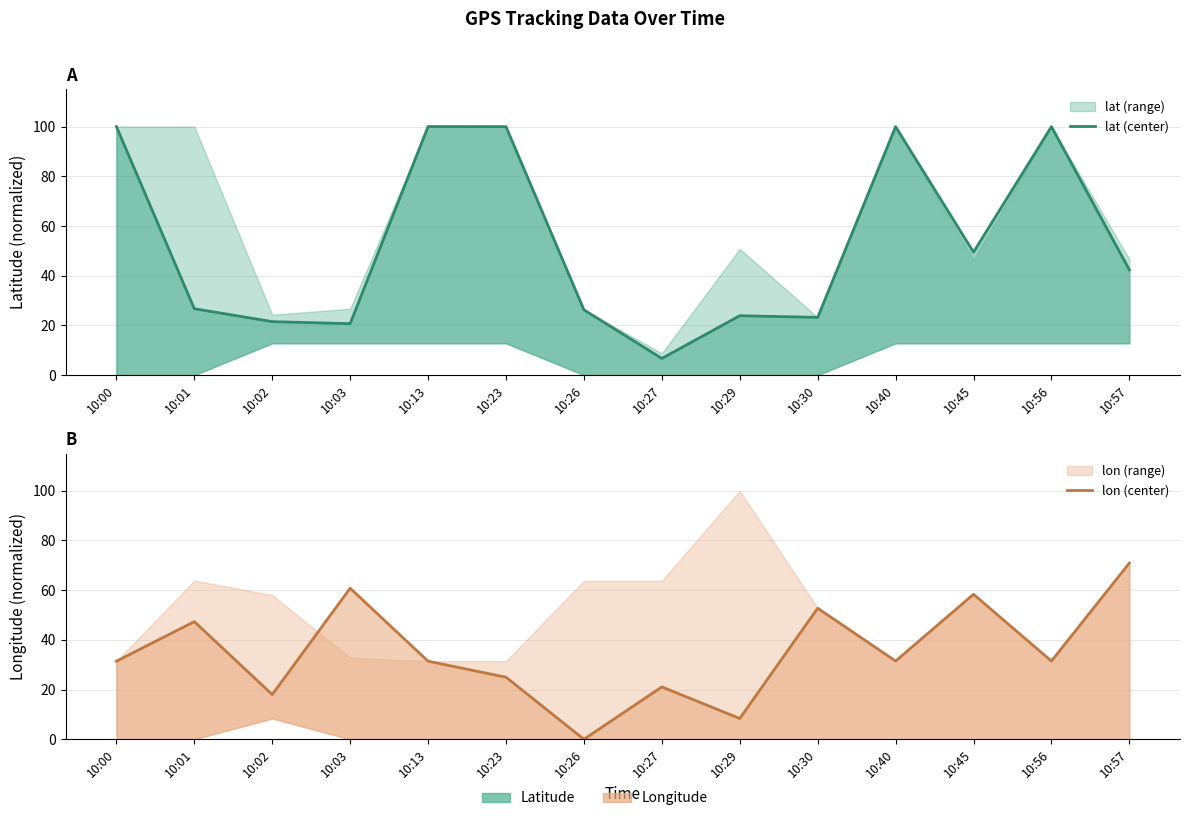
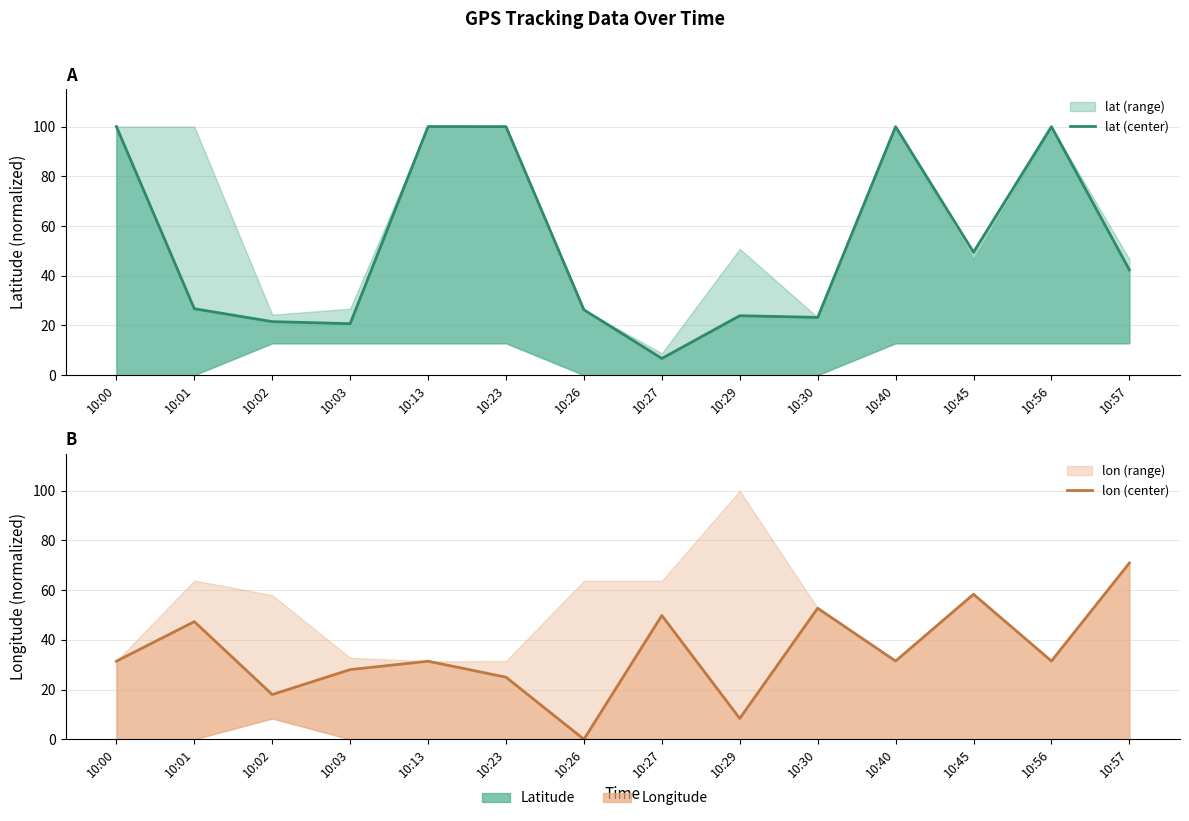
B, lon (center), 10:03: 61 -> 28
B, lon (center), 10:27: 21 -> 50
